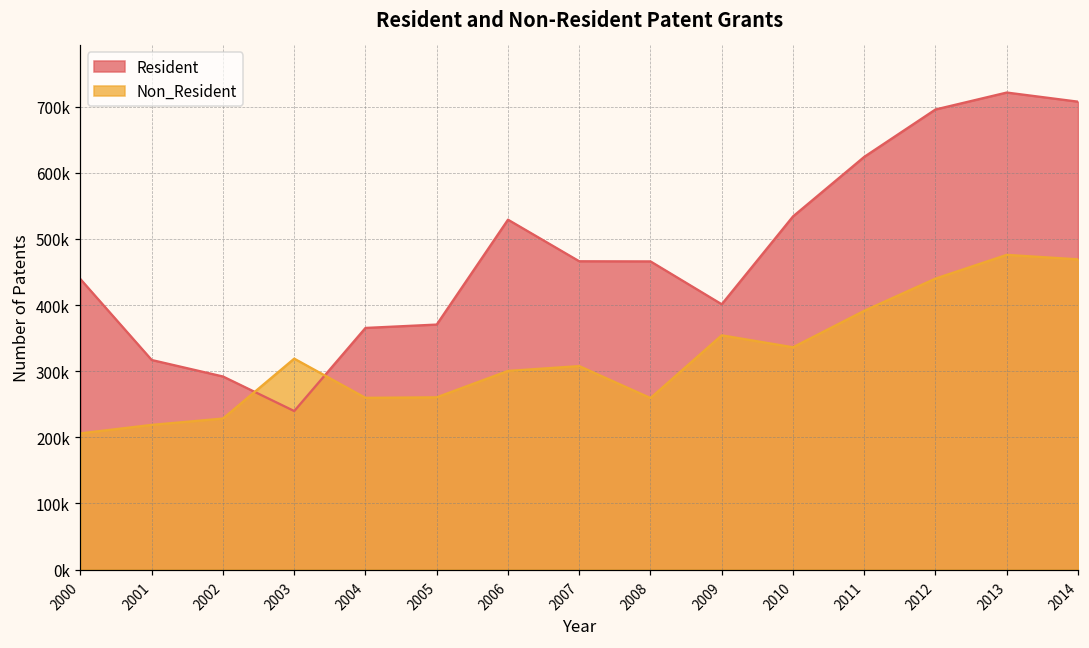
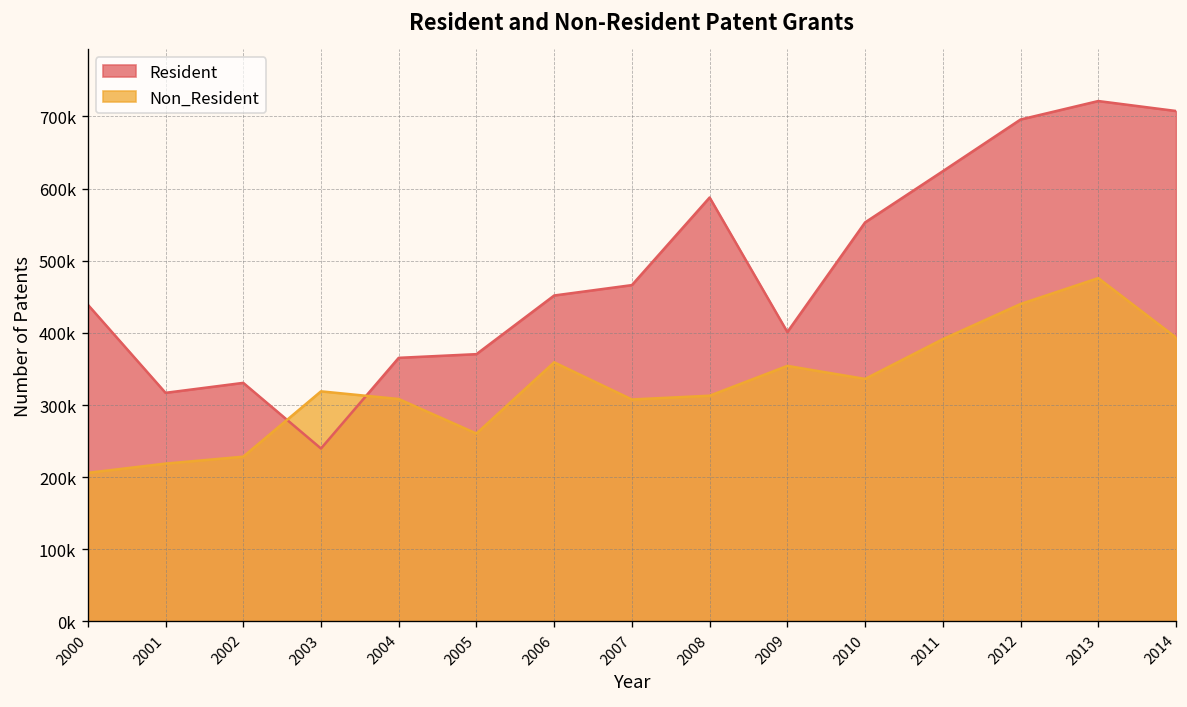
Resident, 2002: 290000 -> 330000
Non_Resident, 2004: 260000 -> 310000
Resident, 2006: 530000 -> 450000
Non_Resident, 2006: 300000 -> 360000
Resident, 2008: 470000 -> 590000
Non_Resident, 2008: 260000 -> 310000
Resident, 2010: 530000 -> 550000
Non_Resident, 2014: 470000 -> 390000
